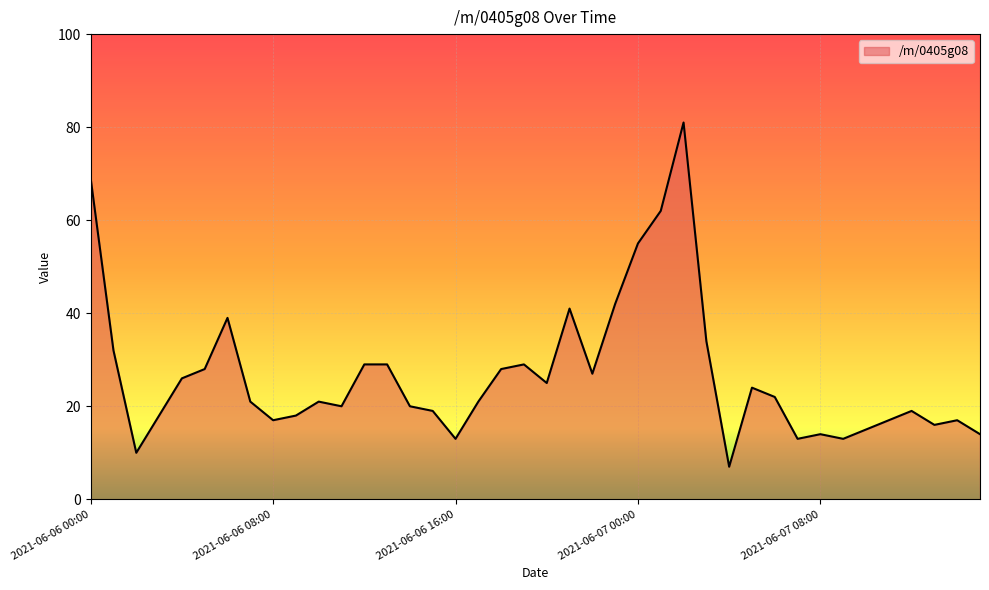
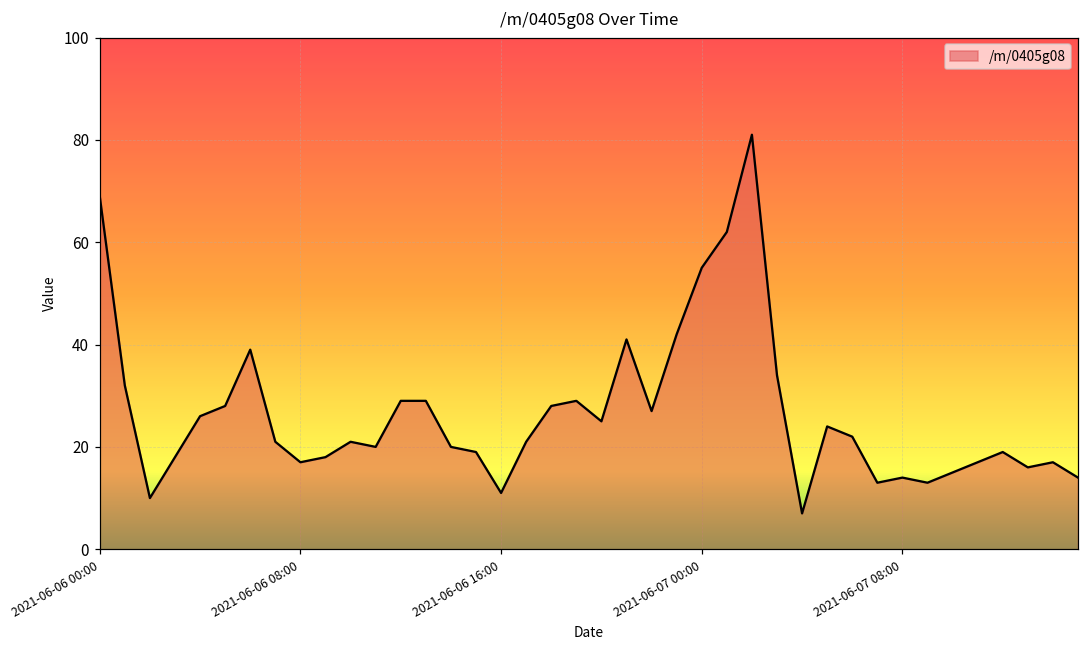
2021-06-06 16:00: 13 -> 11
